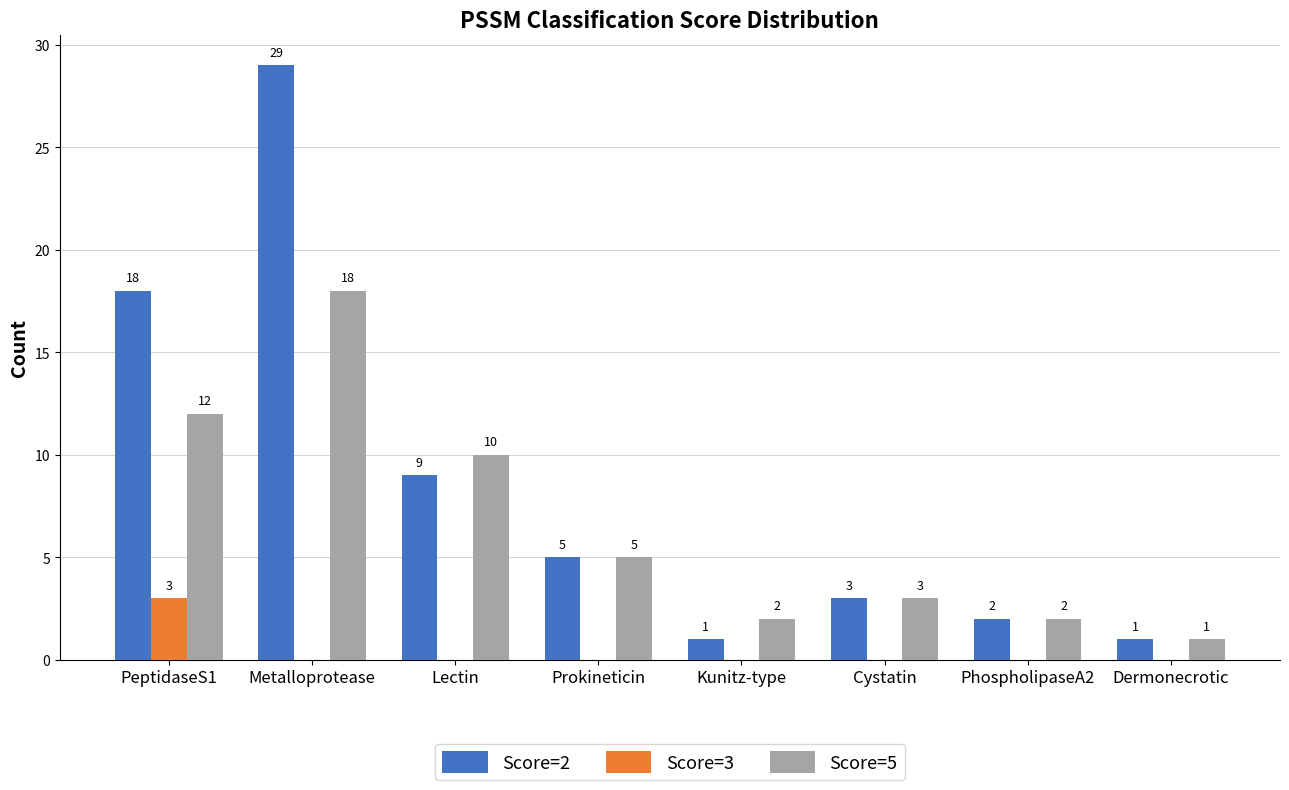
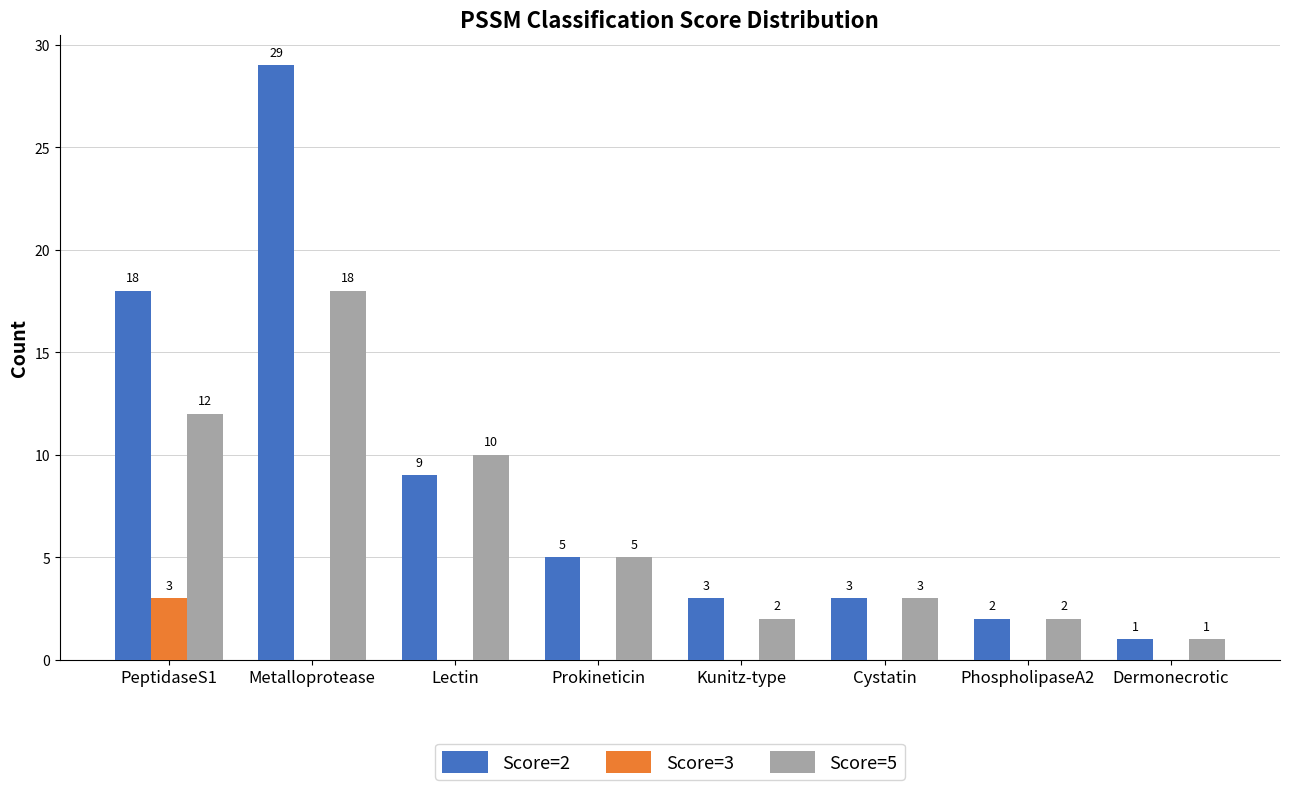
Score=2, Kunitz-type: 1 -> 3
